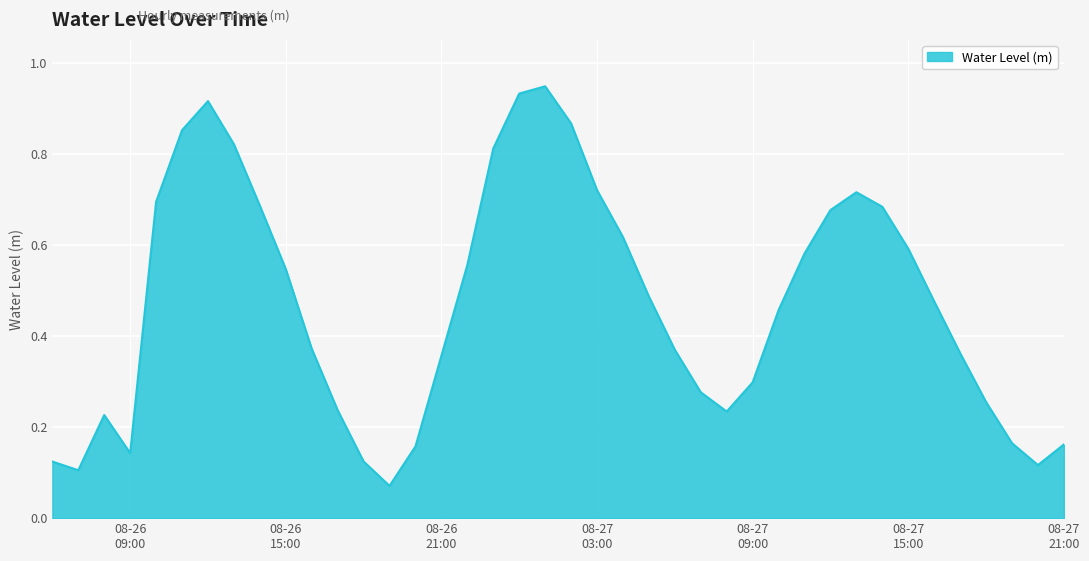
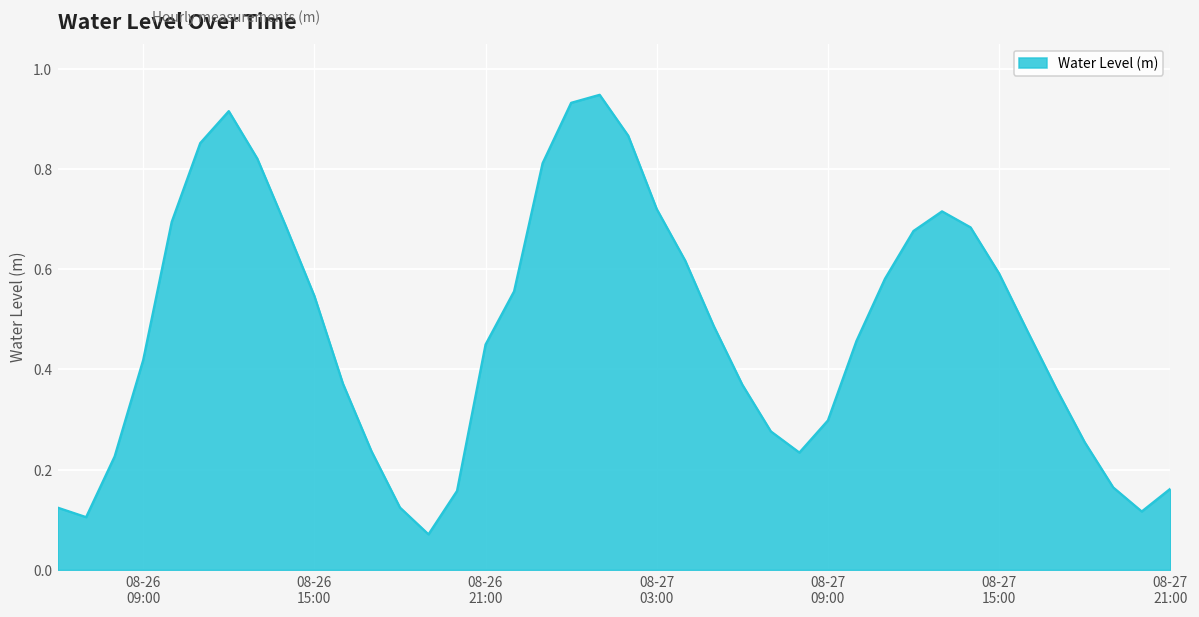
08-26 09:00: 0.14 -> 0.42
08-26 21:00: 0.36 -> 0.45
